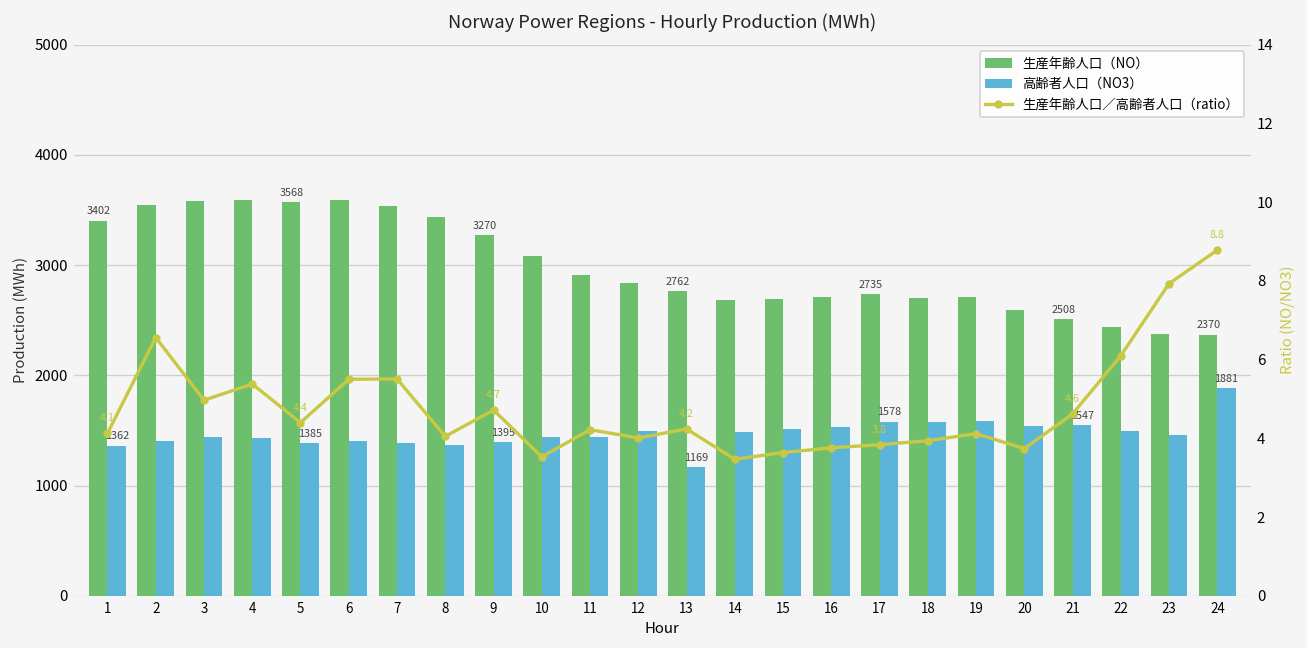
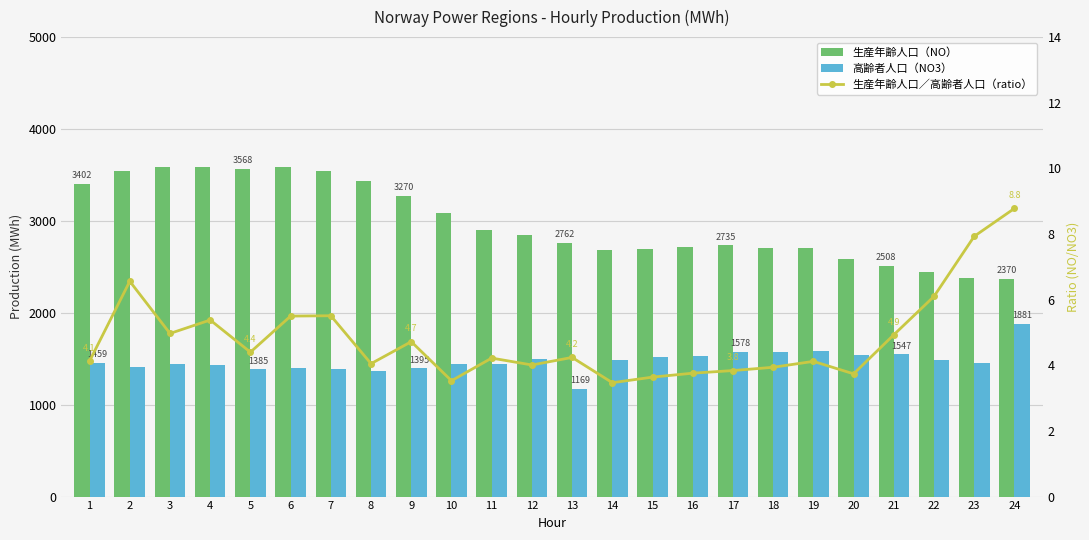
高齢者人口（NO3）, 1: 1362 -> 1459
生産年齢人口／高齢者人口（ratio）, 21: 4.6 -> 4.9
